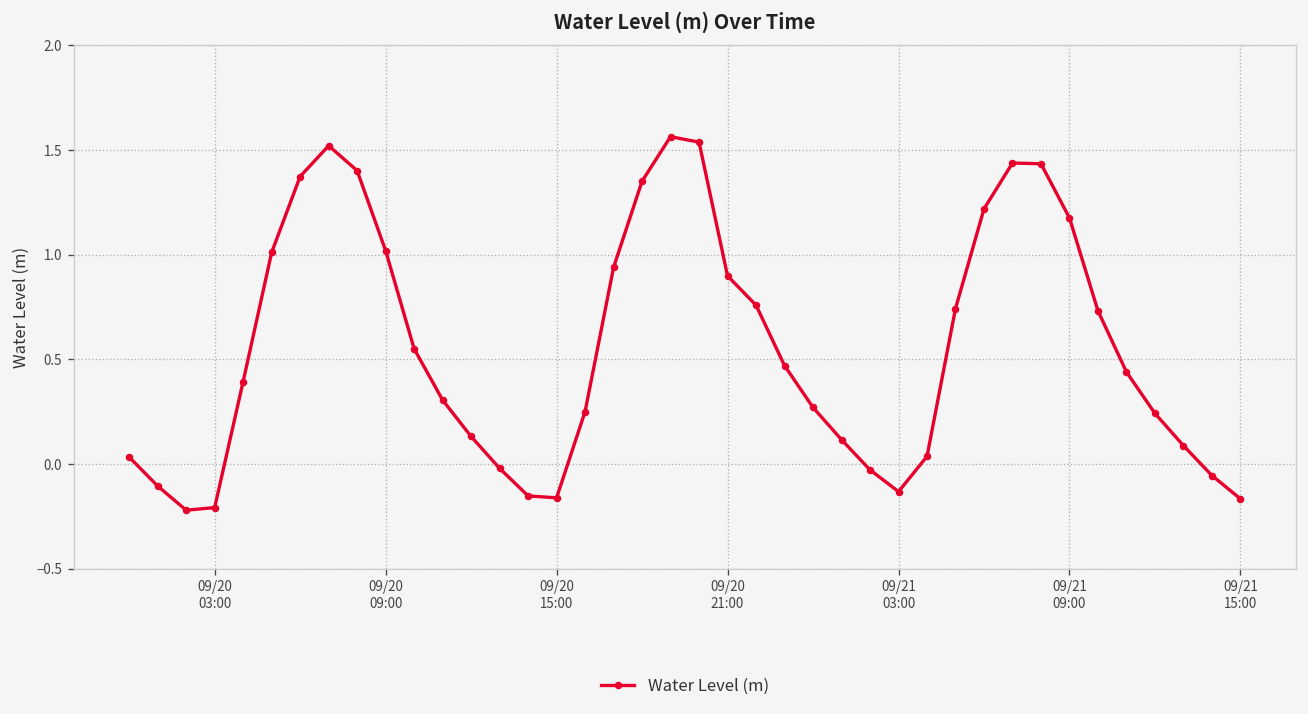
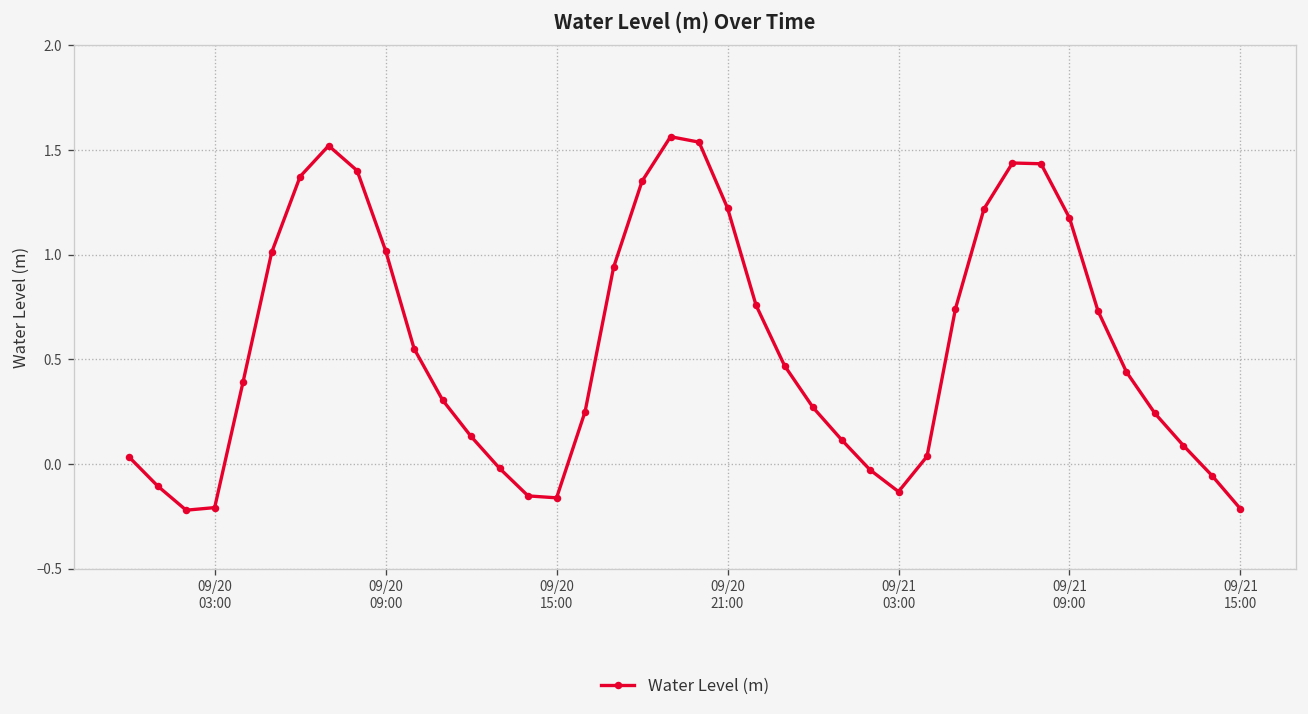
09/20 21:00: 0.90 -> 1.22
09/21 15:00: -0.17 -> -0.21
